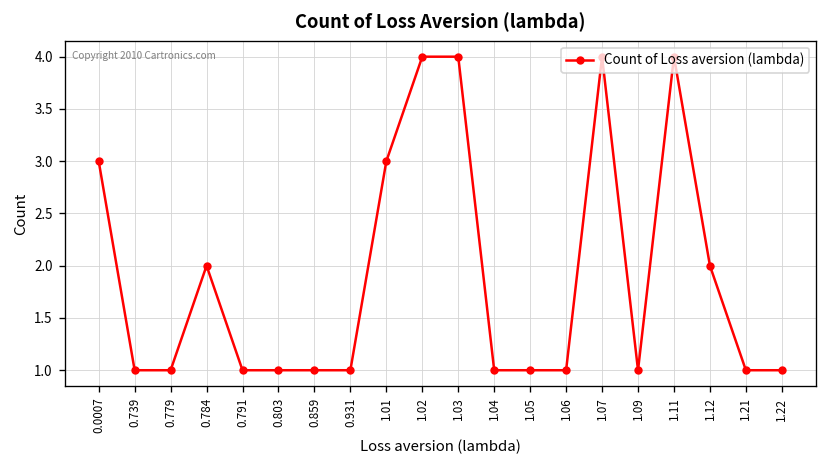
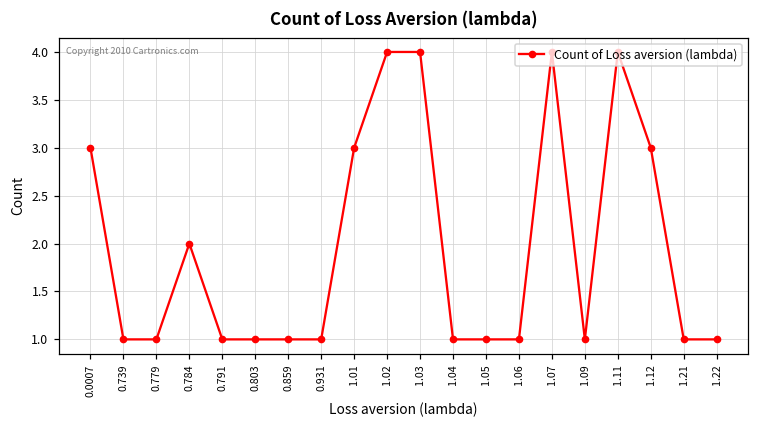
1.12: 2 -> 3
